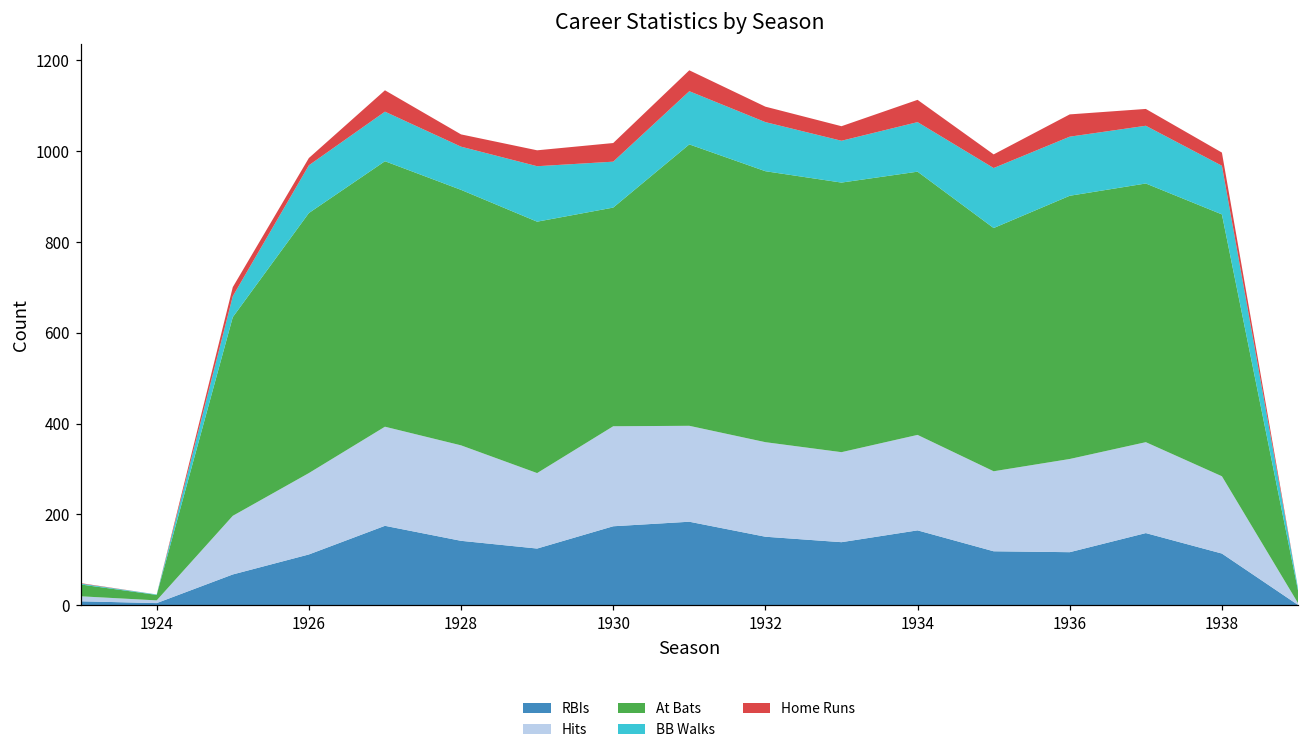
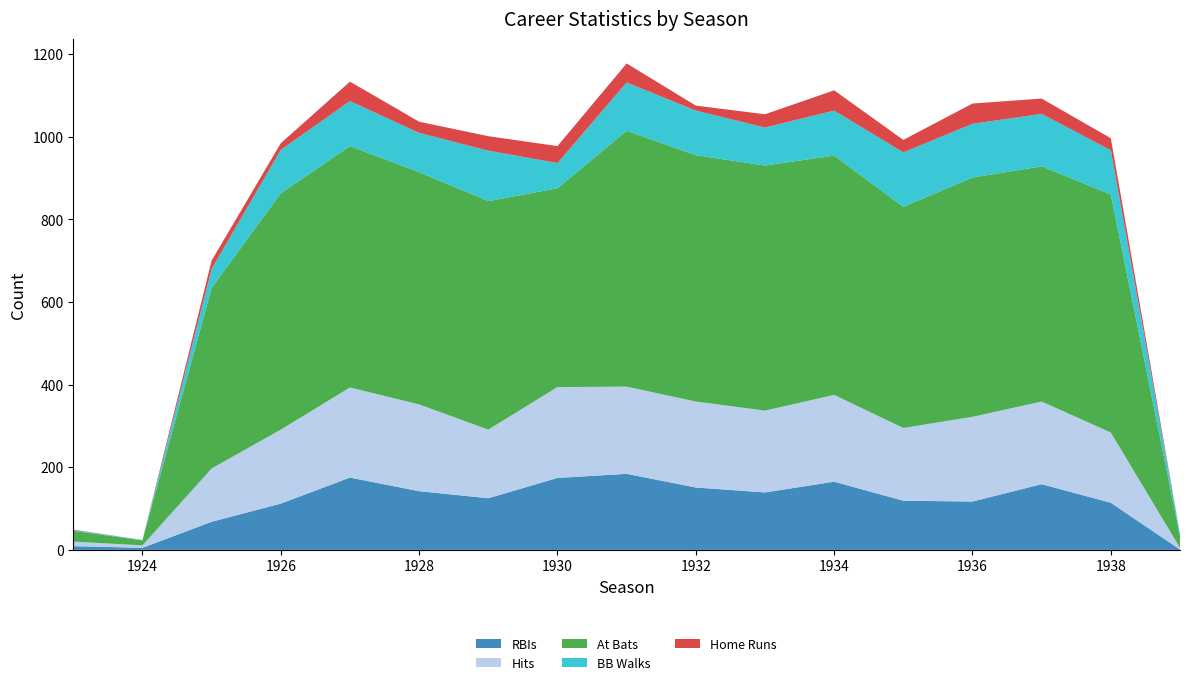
BB Walks, 1930: 100 -> 60
Home Runs, 1932: 30 -> 10
